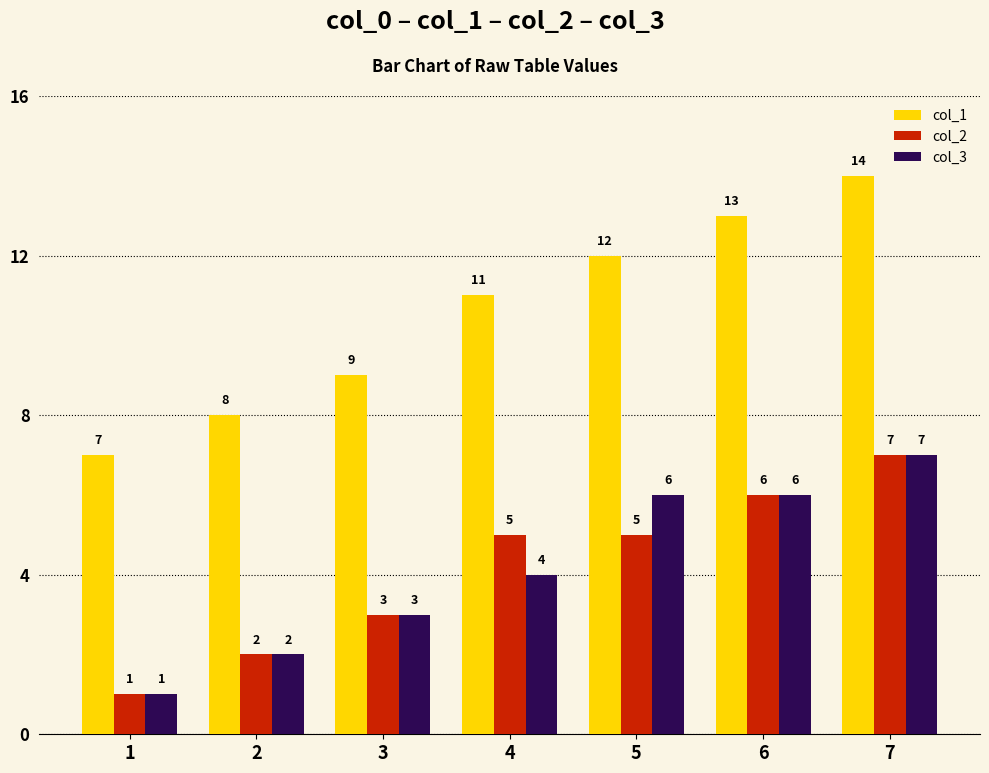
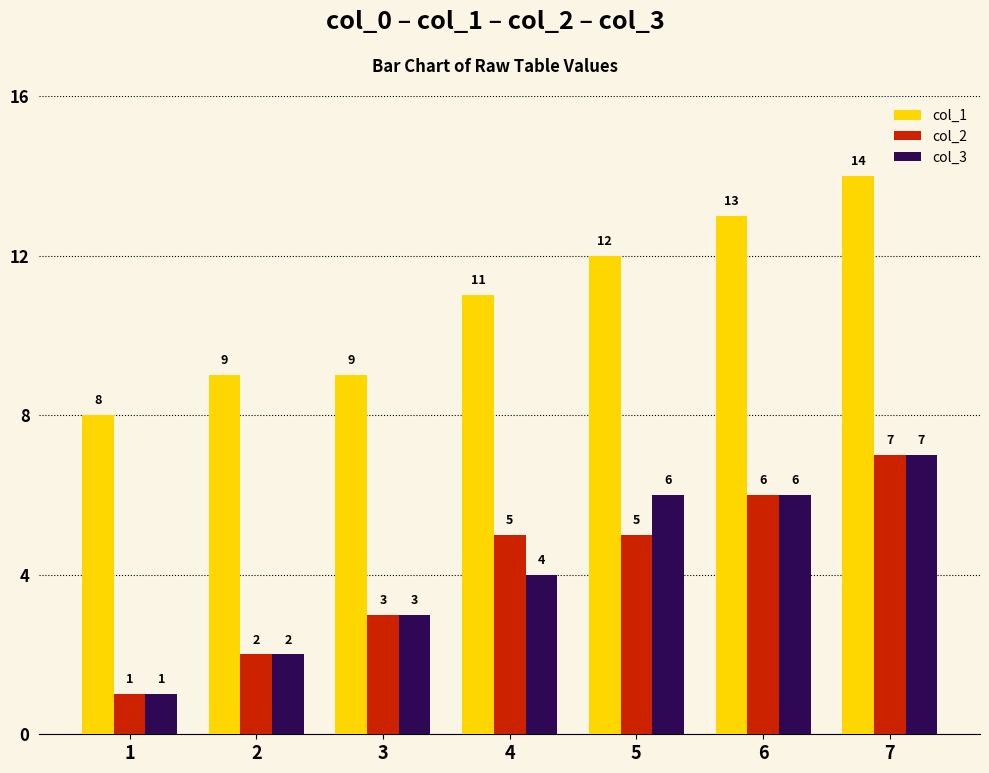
col_1, 1: 7 -> 8
col_1, 2: 8 -> 9
